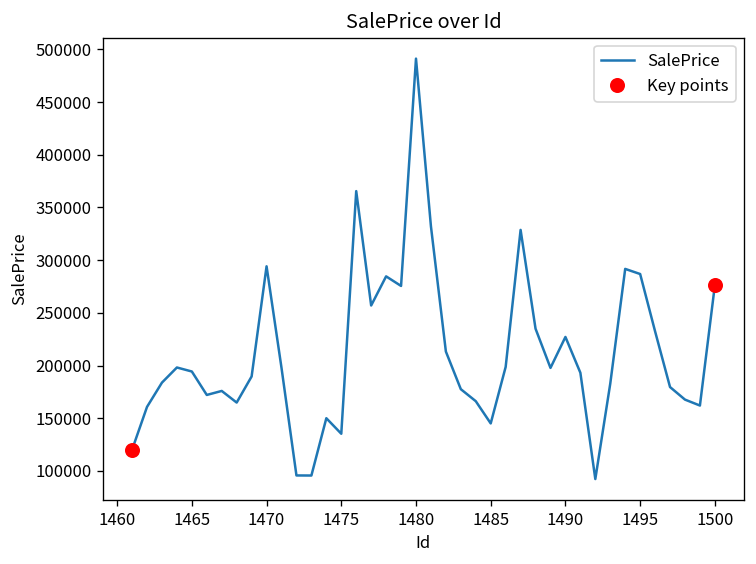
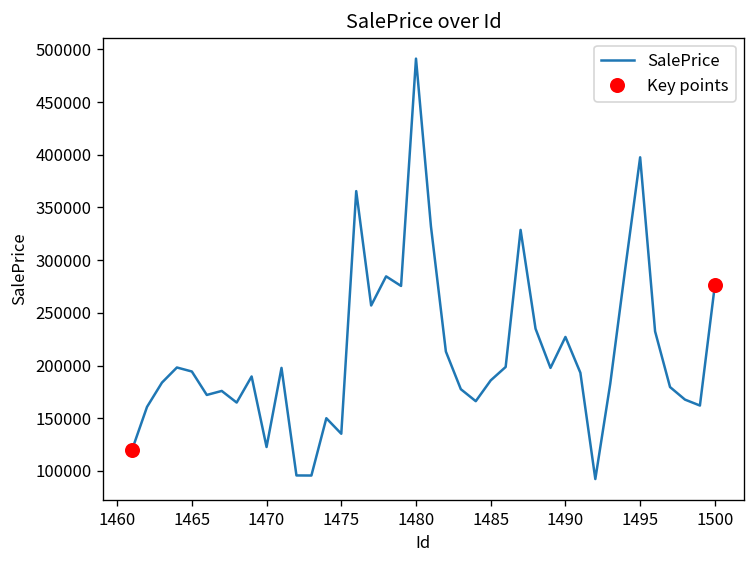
SalePrice, 1470: 290000 -> 120000
SalePrice, 1485: 150000 -> 190000
SalePrice, 1495: 290000 -> 400000
